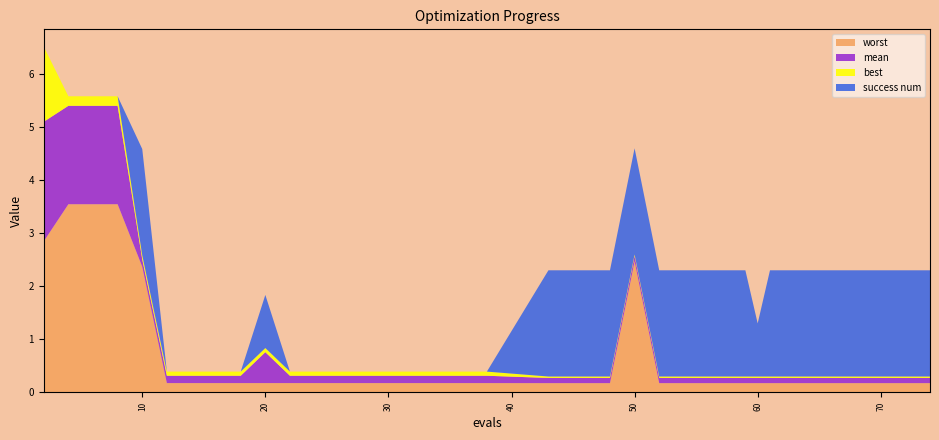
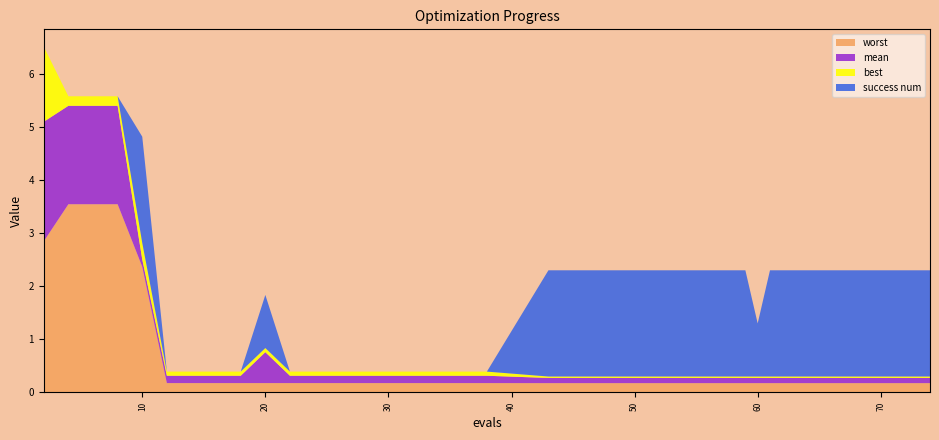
best, 10: 0.1 -> 0.3
worst, 50: 2.5 -> 0.2
